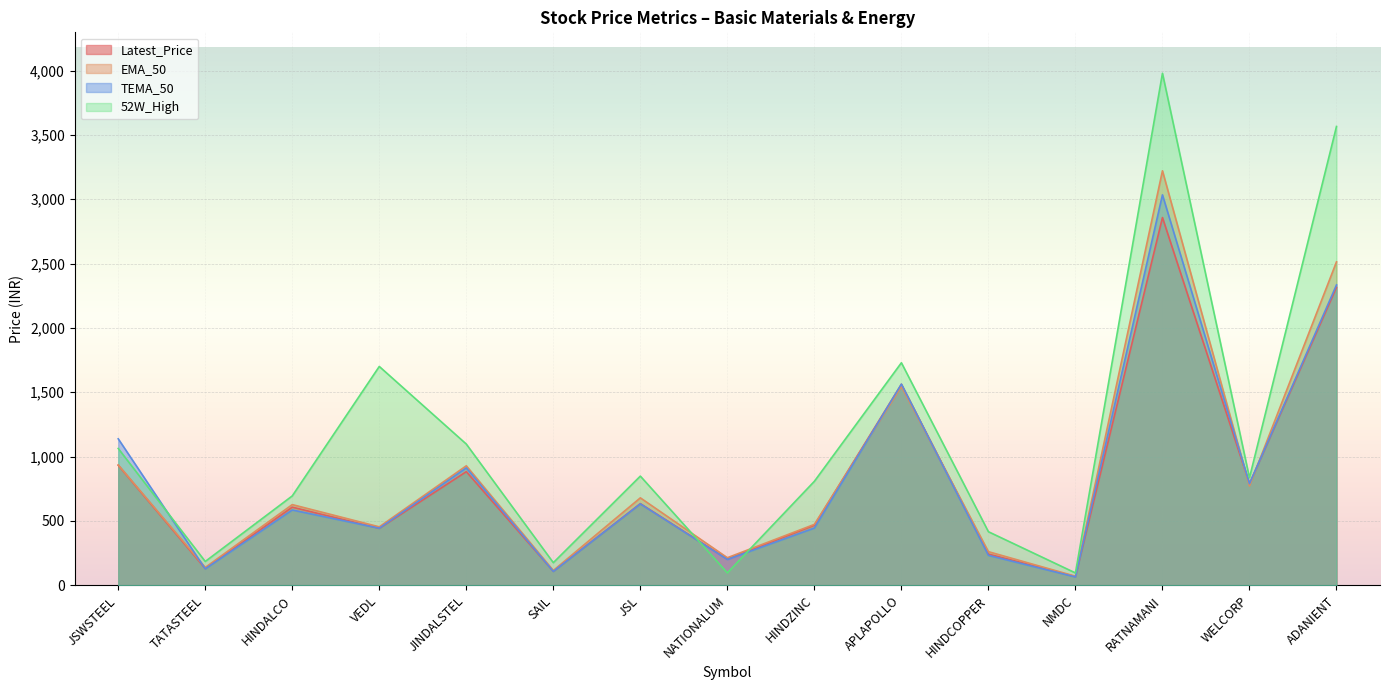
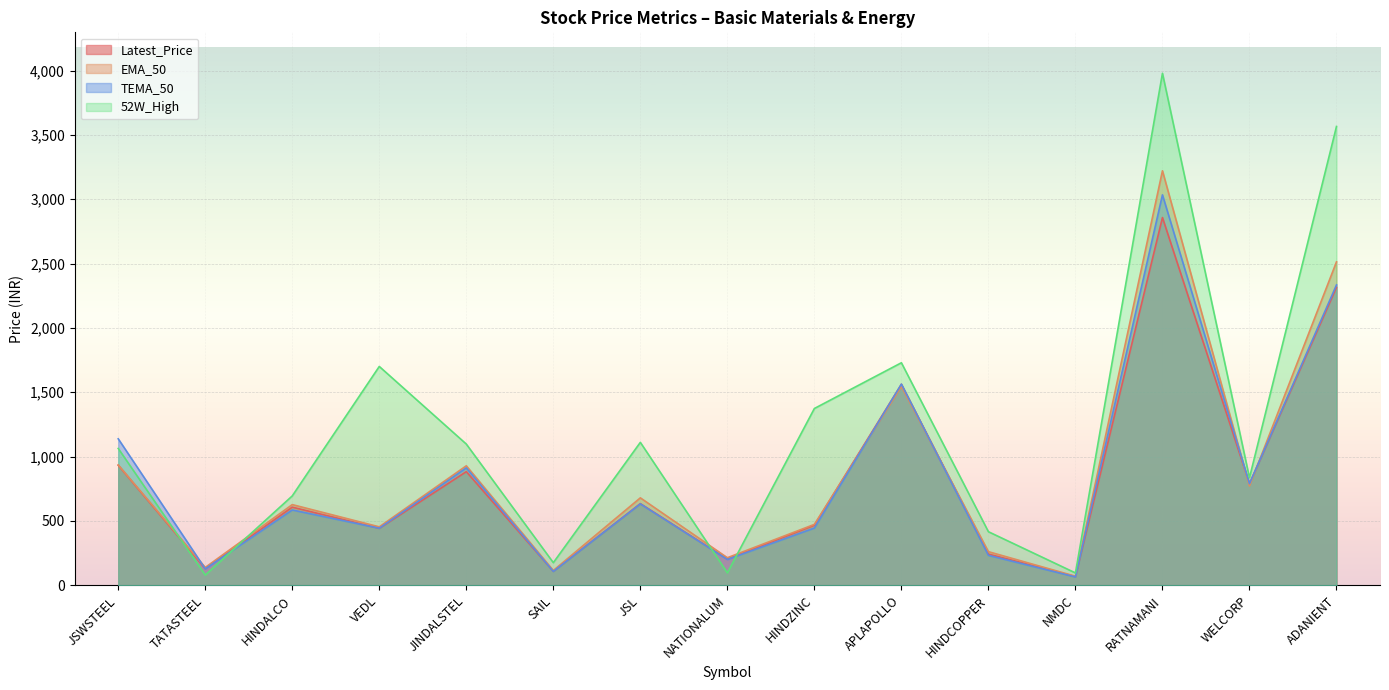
52W_High, TATASTEEL: 180 -> 80
52W_High, JSL: 850 -> 1,110
52W_High, HINDZINC: 810 -> 1,370
